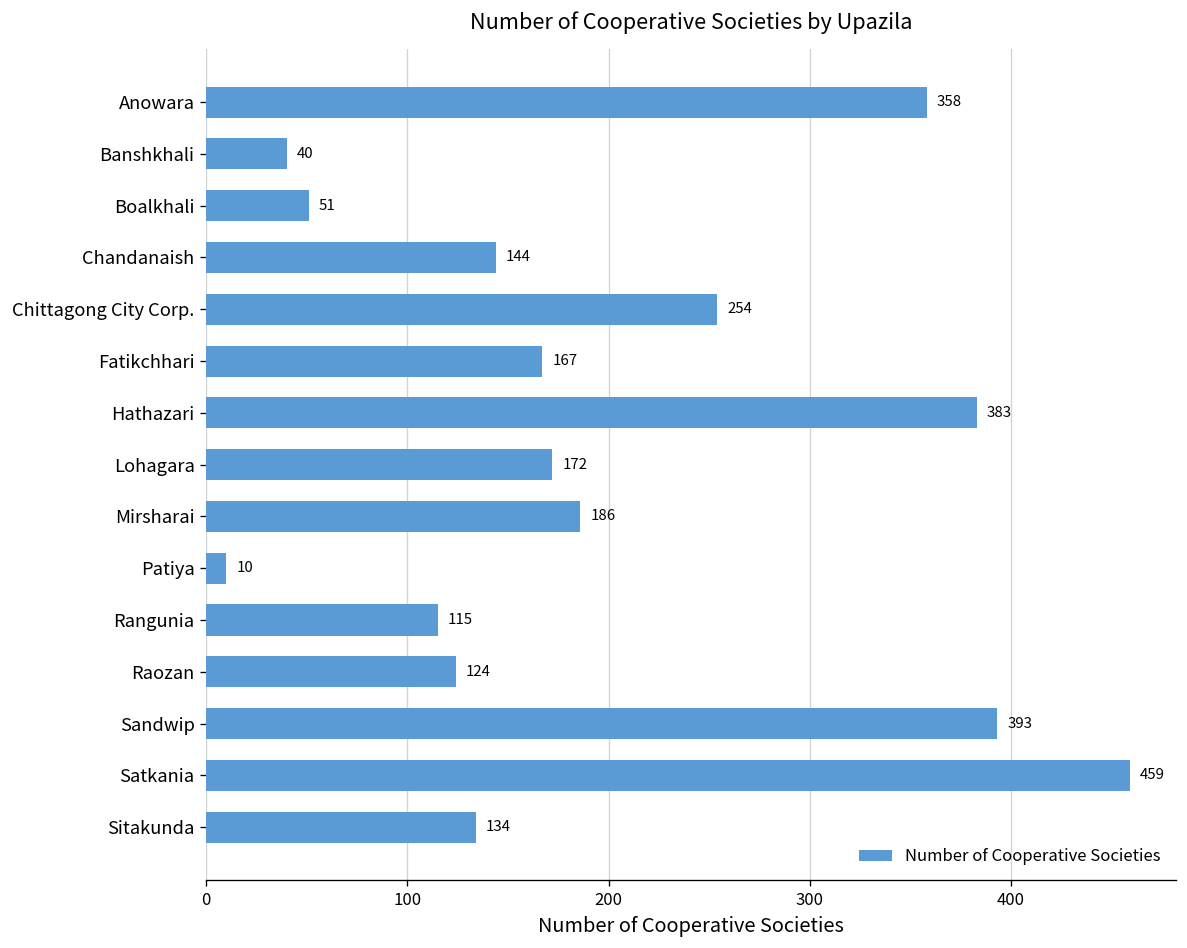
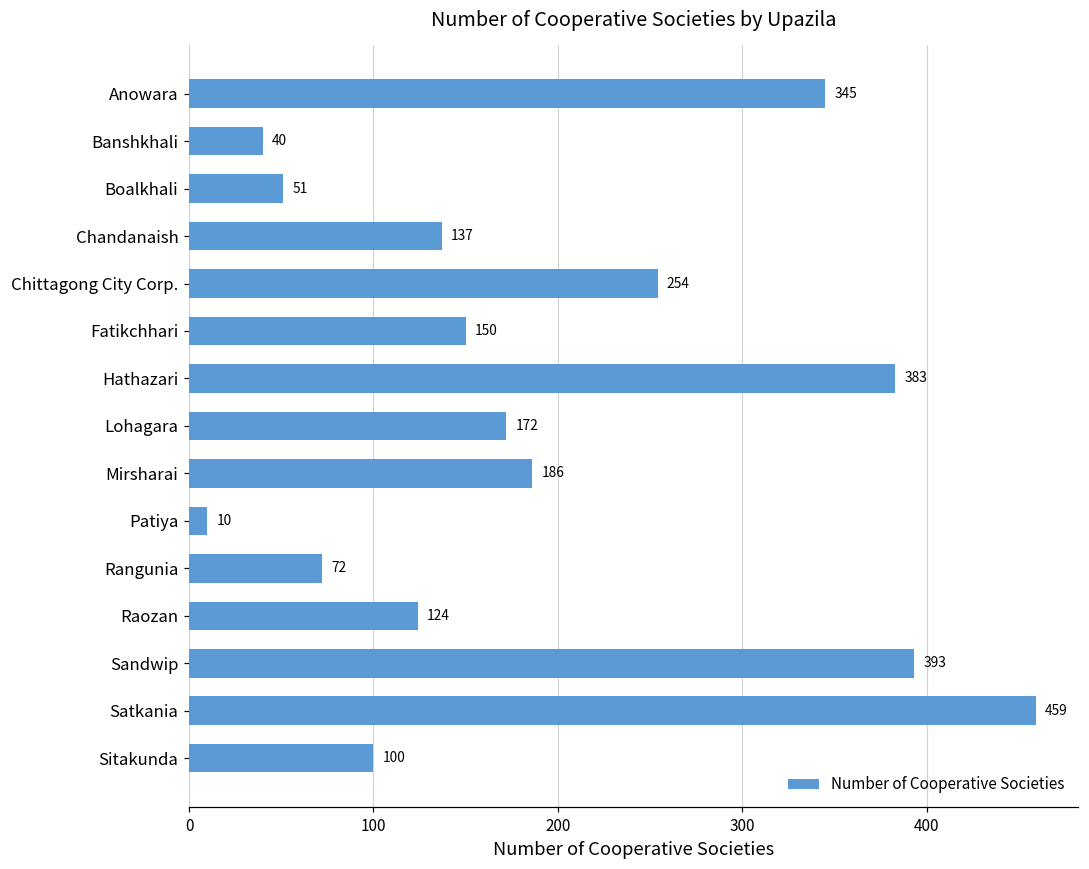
Anowara: 358 -> 345
Chandanaish: 144 -> 137
Fatikchhari: 167 -> 150
Rangunia: 115 -> 72
Sitakunda: 134 -> 100
